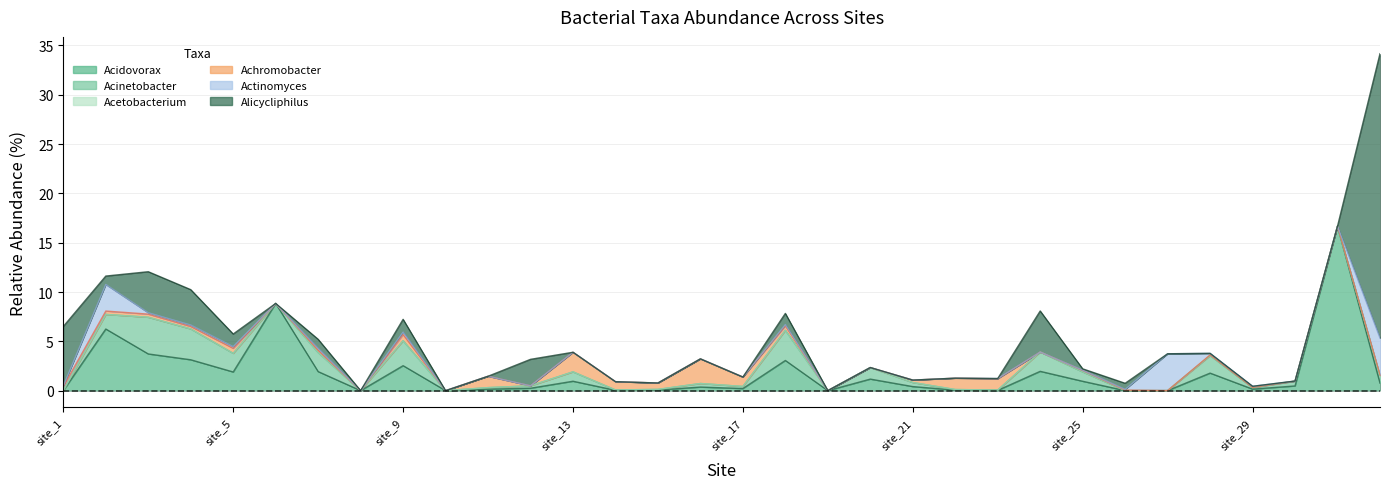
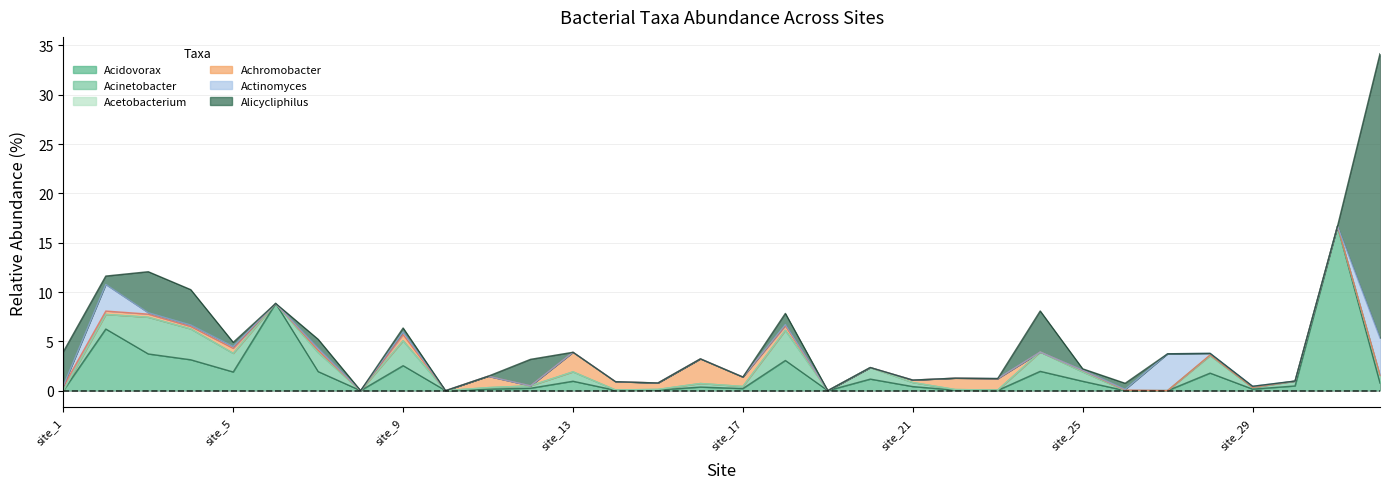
Alicycliphilus, site_1: 6 -> 3
Alicycliphilus, site_5: 1 -> 0
Alicycliphilus, site_9: 1 -> 0
